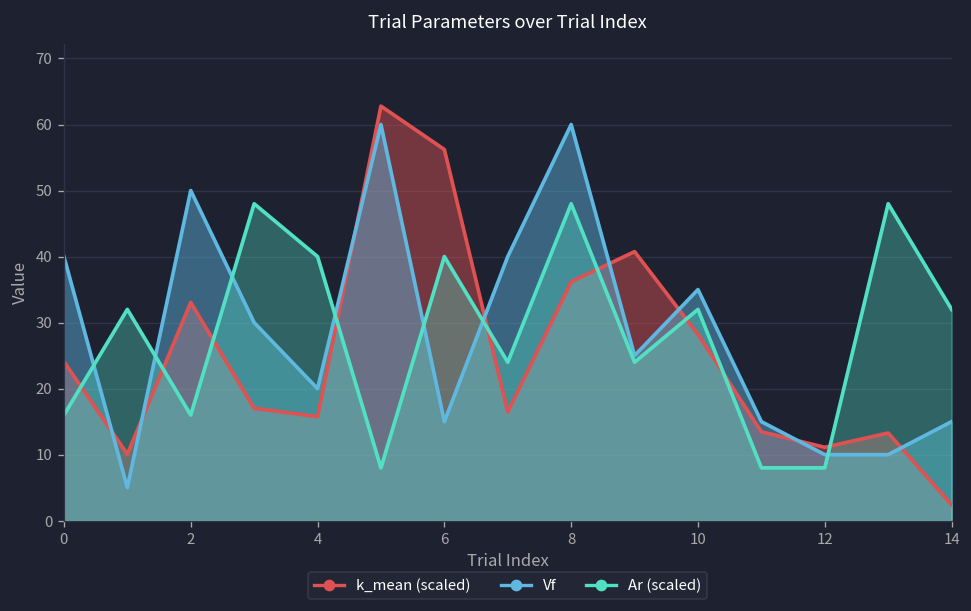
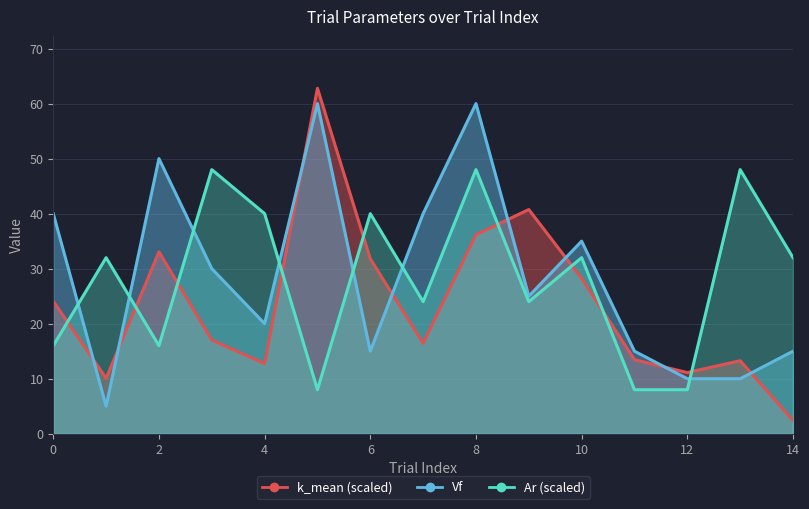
k_mean (scaled), 4: 16 -> 13
k_mean (scaled), 6: 56 -> 32
